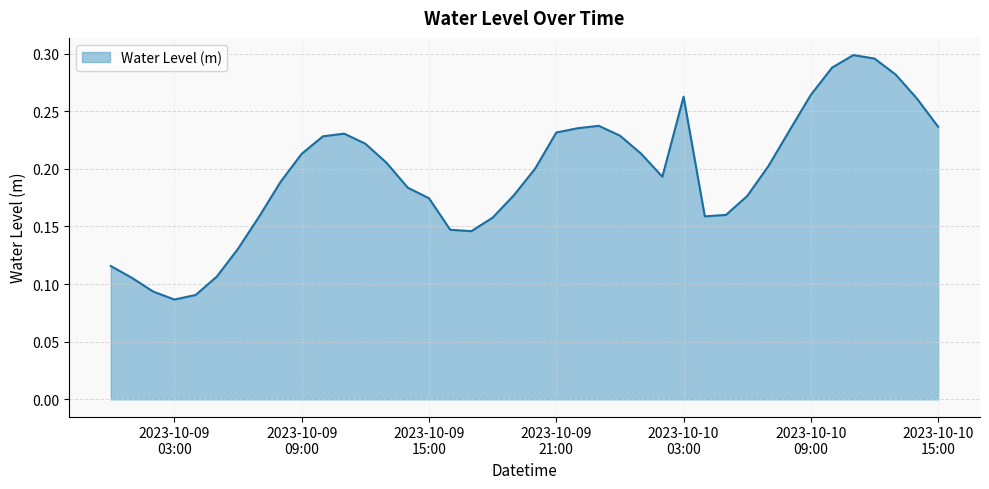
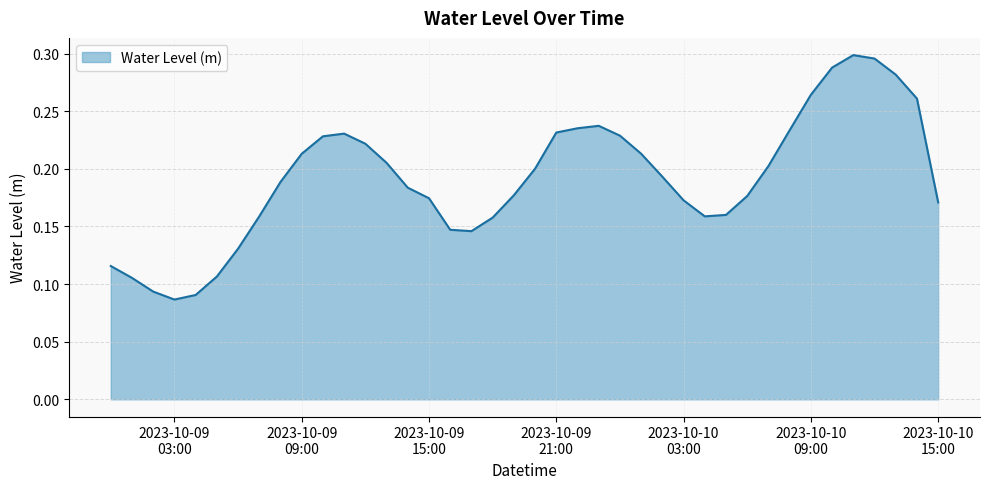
2023-10-10 03:00: 0.263 -> 0.173
2023-10-10 15:00: 0.236 -> 0.171
